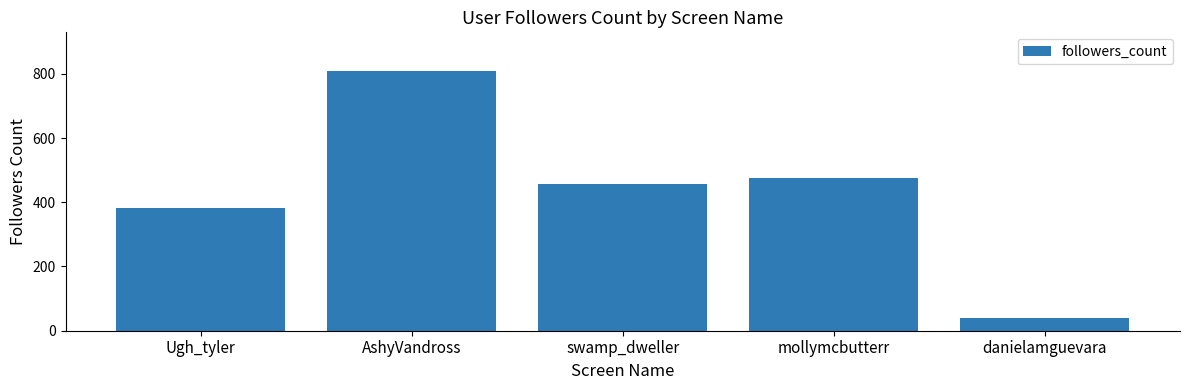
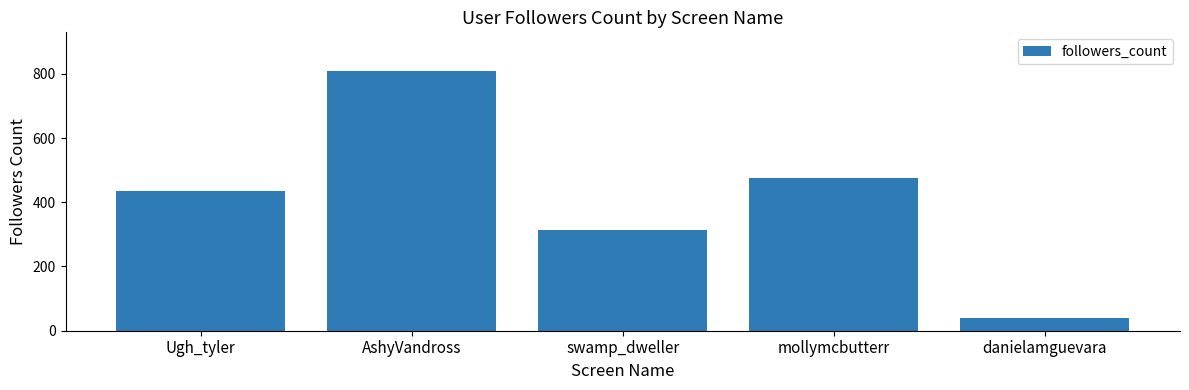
Ugh_tyler: 380 -> 440
swamp_dweller: 460 -> 310
